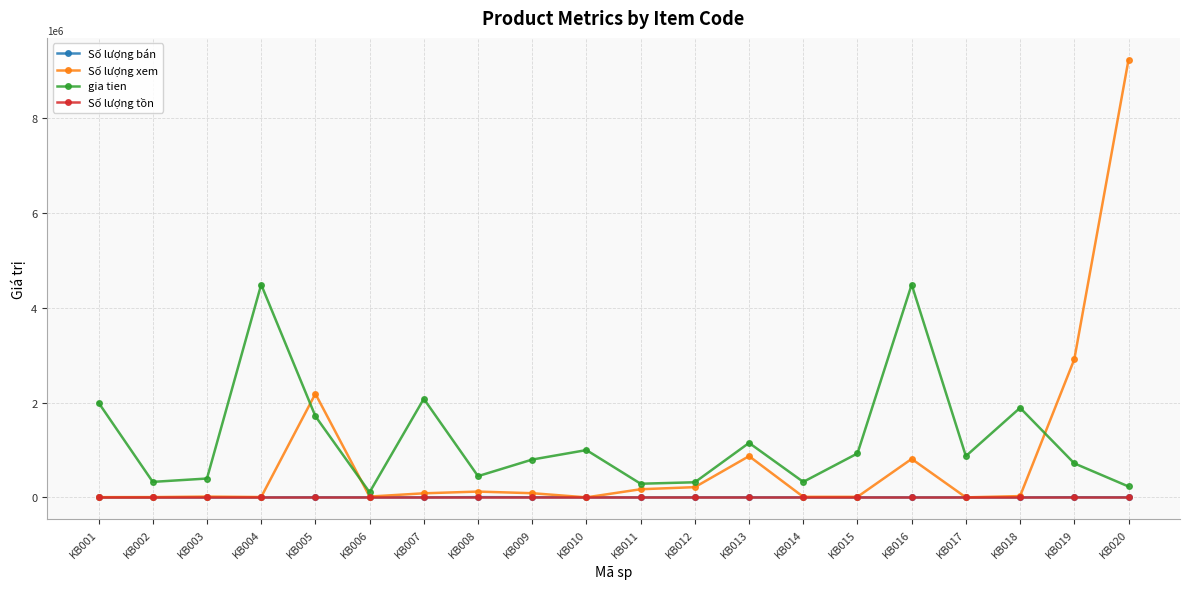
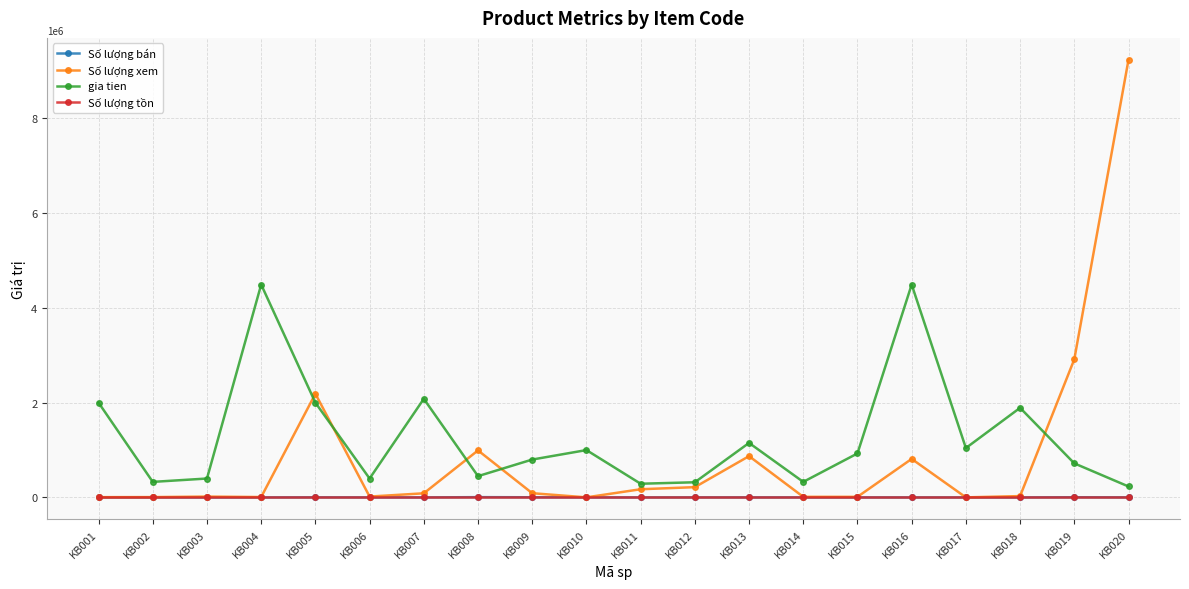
gia tien, KB005: 1700000 -> 2000000
gia tien, KB006: 100000 -> 400000
Số lượng xem, KB008: 100000 -> 1000000
gia tien, KB017: 900000 -> 1000000
